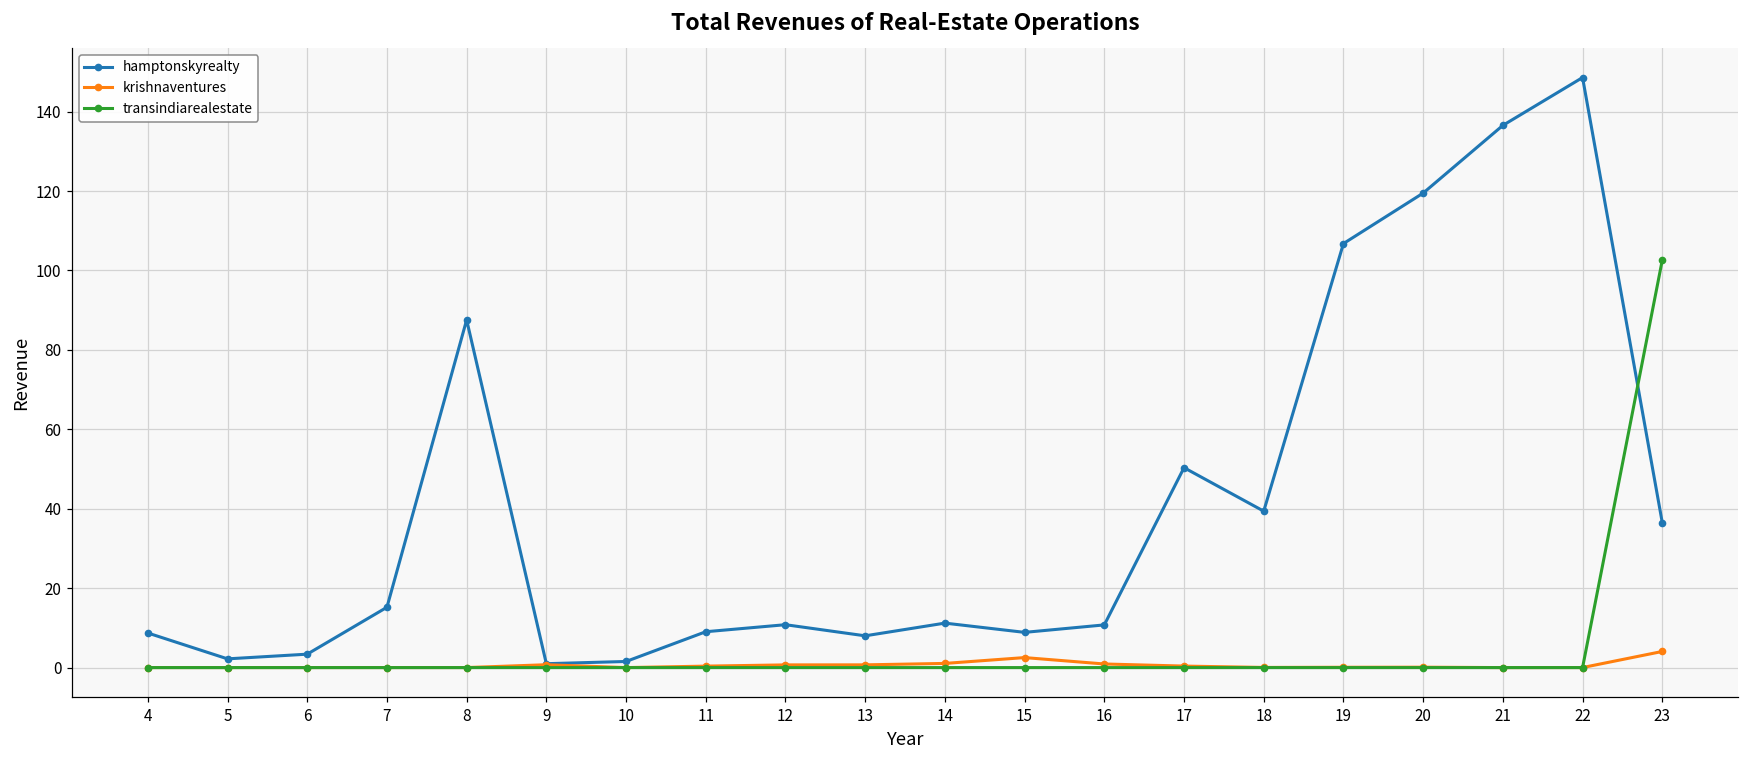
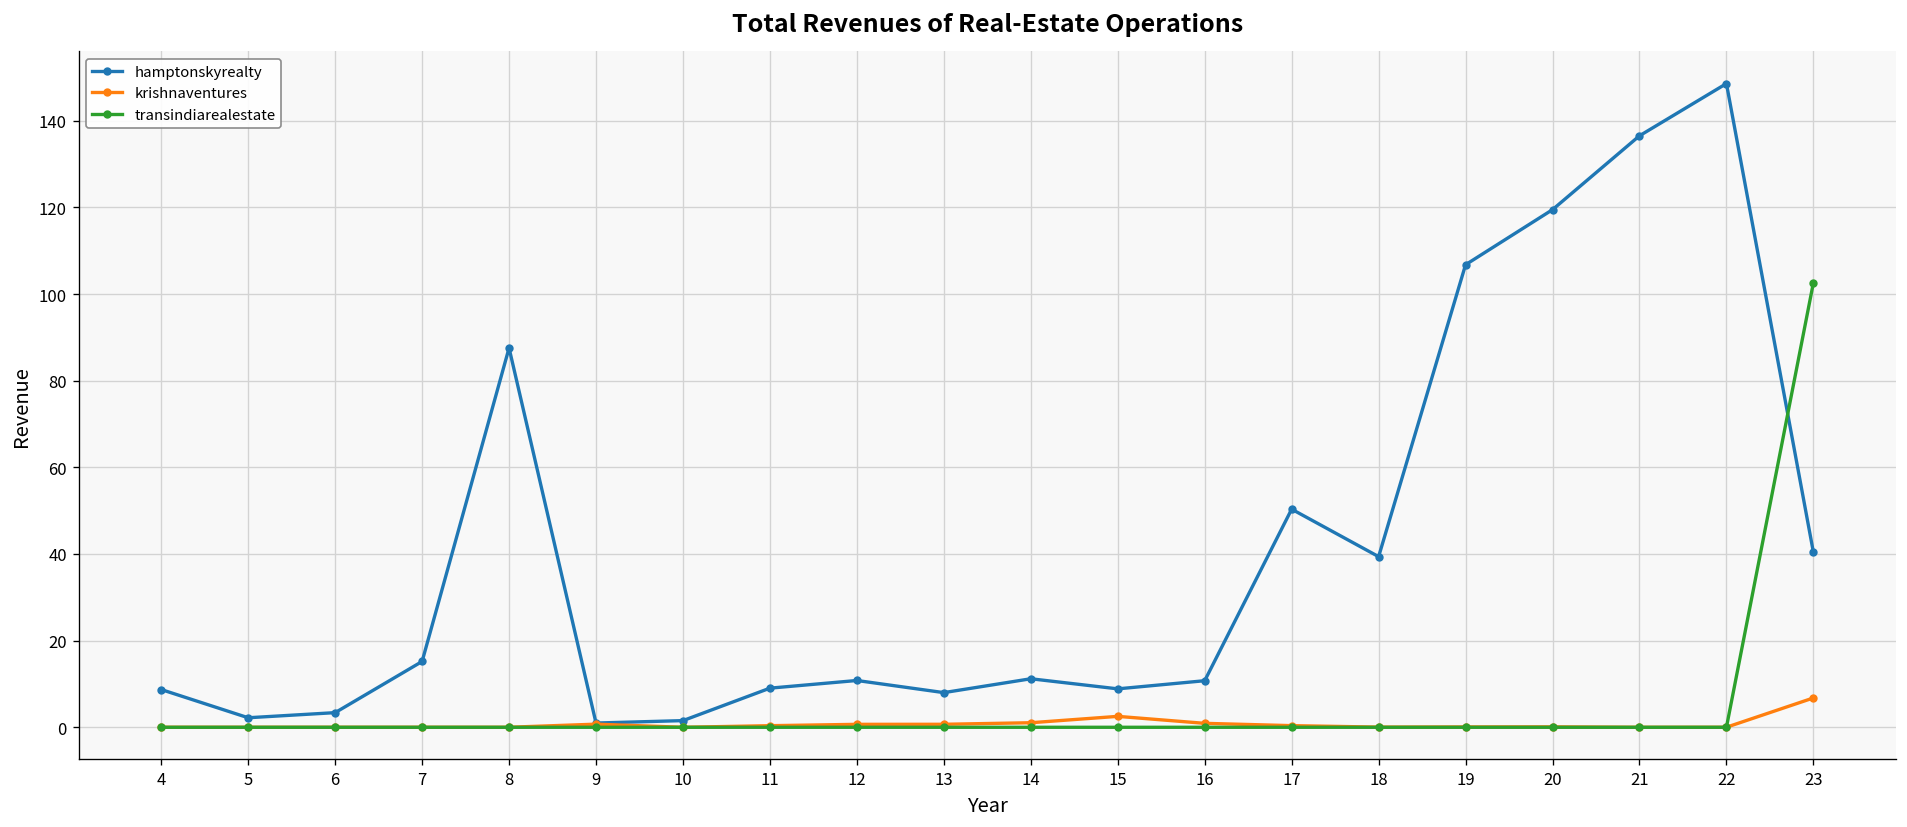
hamptonskyrealty, 23: 37 -> 40
krishnaventures, 23: 4 -> 7
